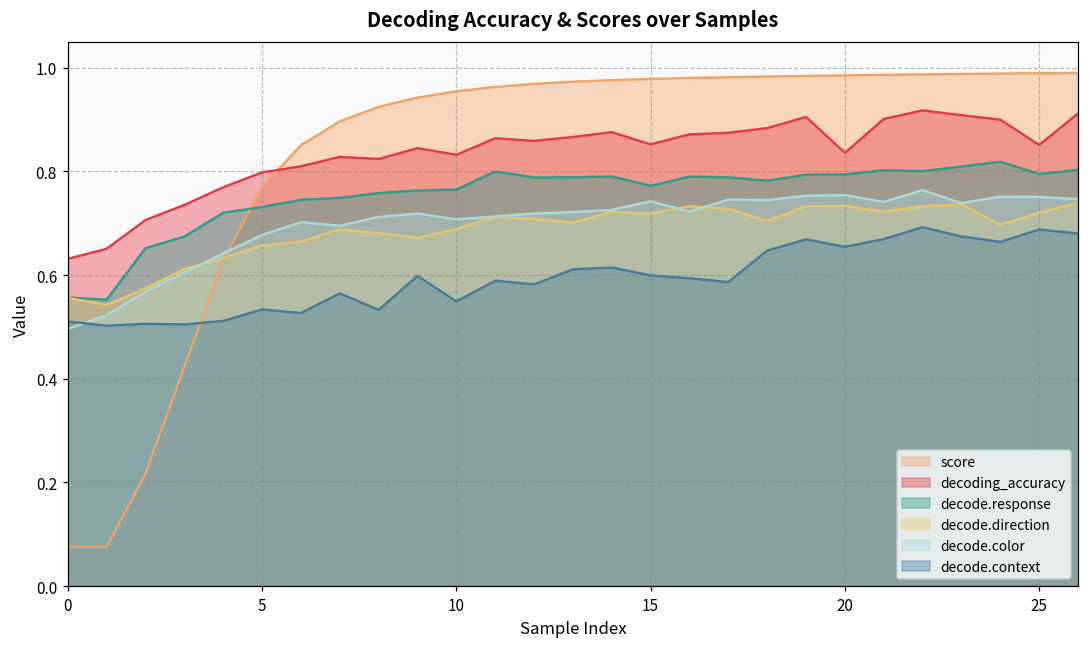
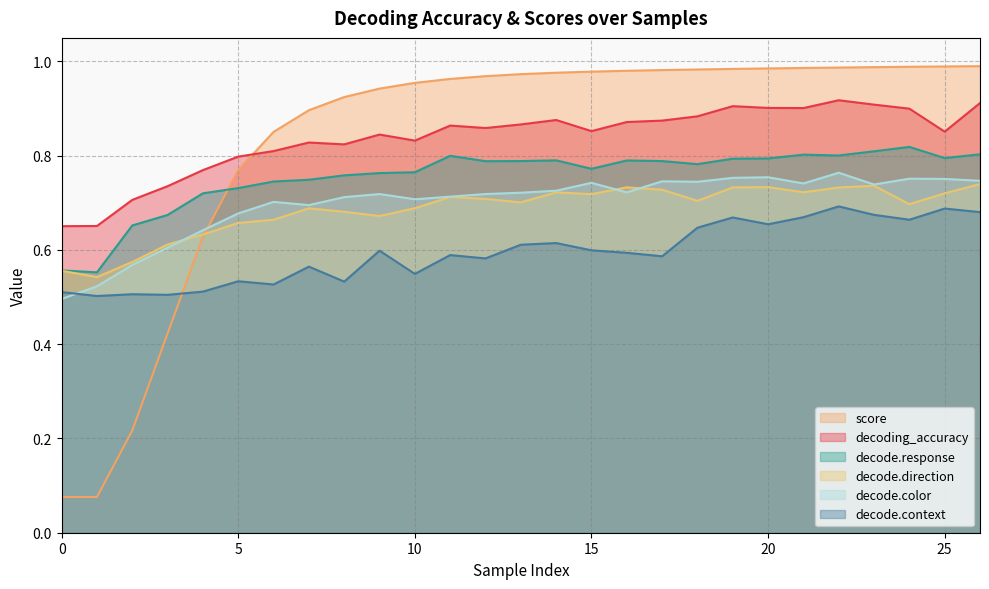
decoding_accuracy, 0: 0.63 -> 0.65
decoding_accuracy, 20: 0.84 -> 0.90
